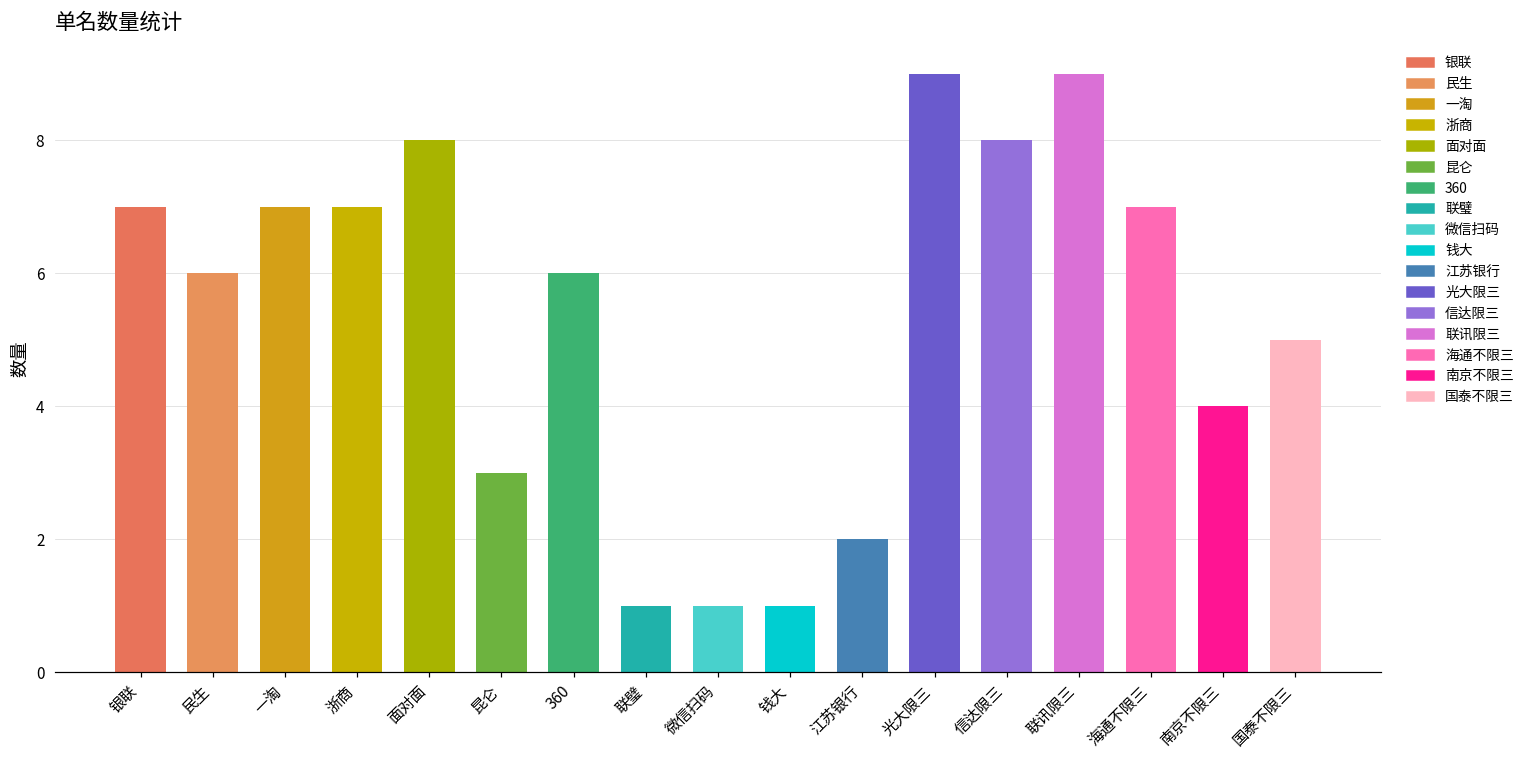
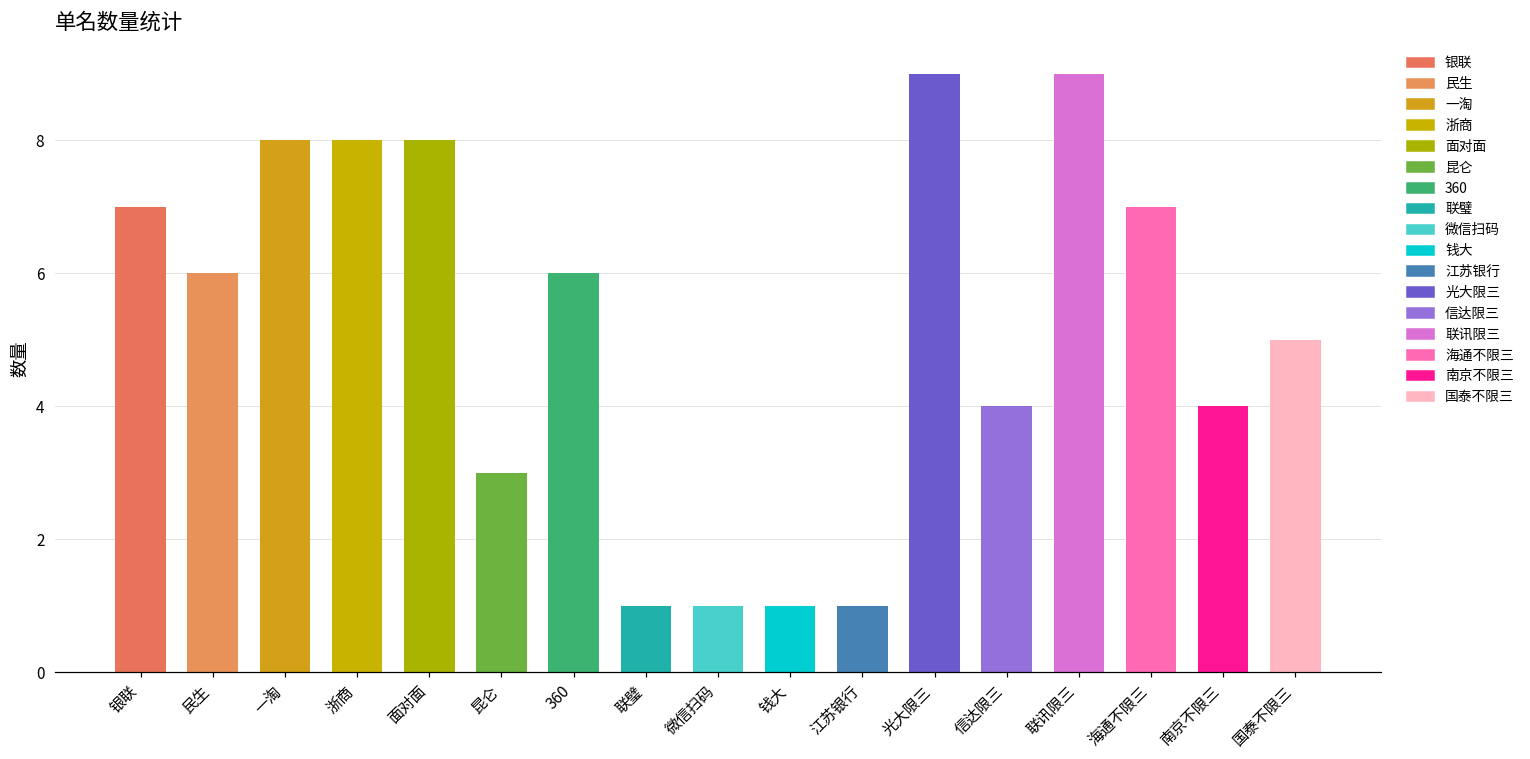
一淘: 7 -> 8
浙商: 7 -> 8
江苏银行: 2 -> 1
信达限三: 8 -> 4
